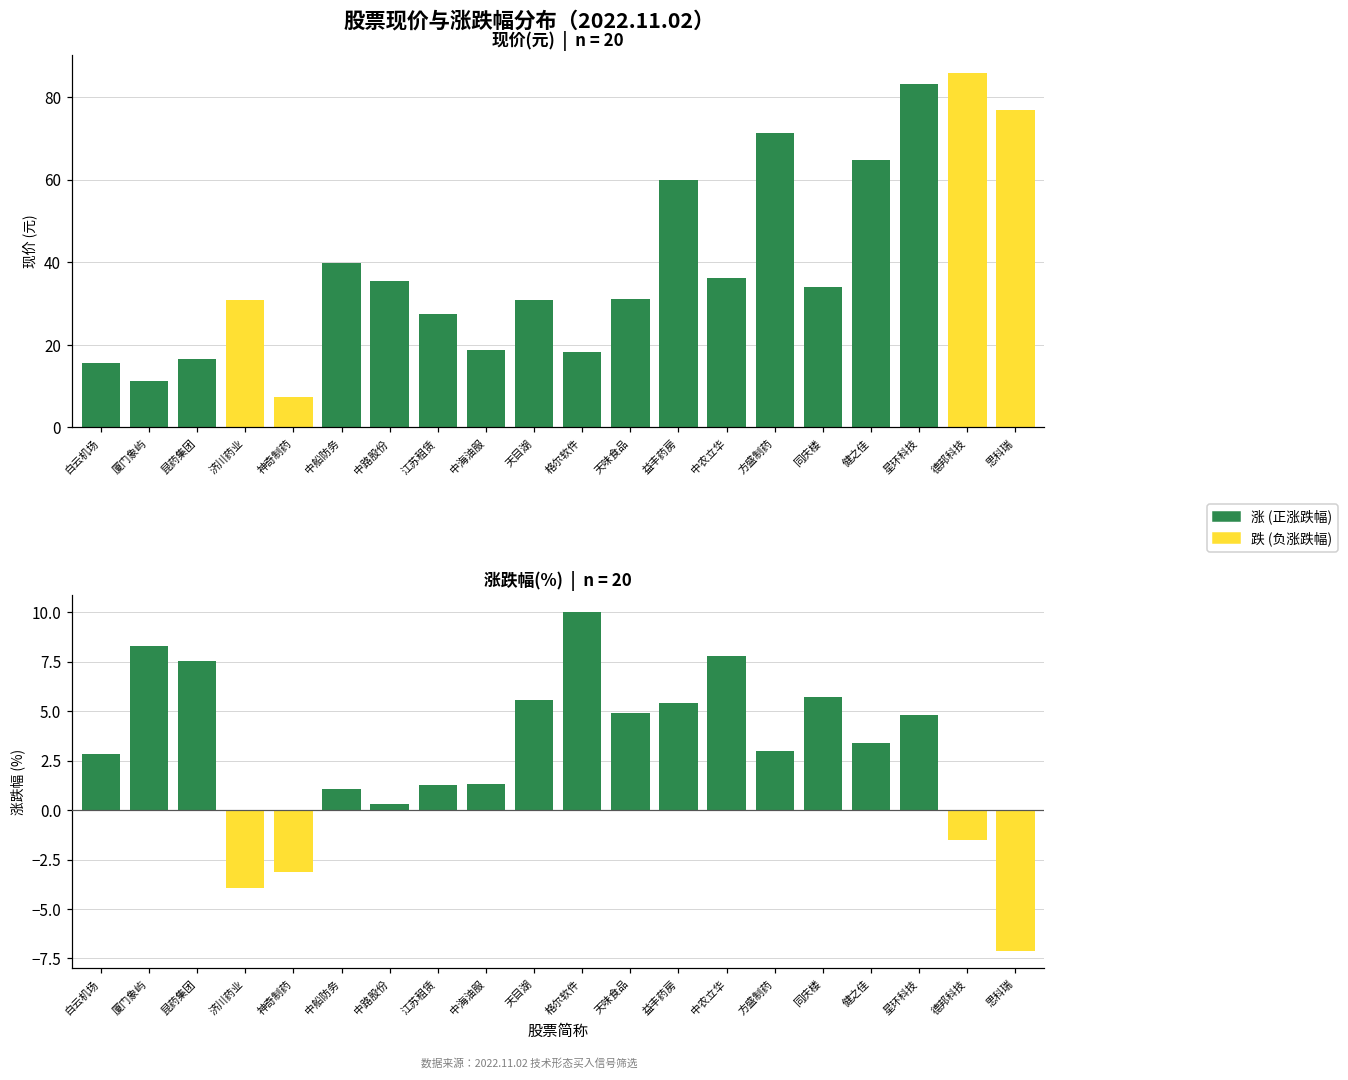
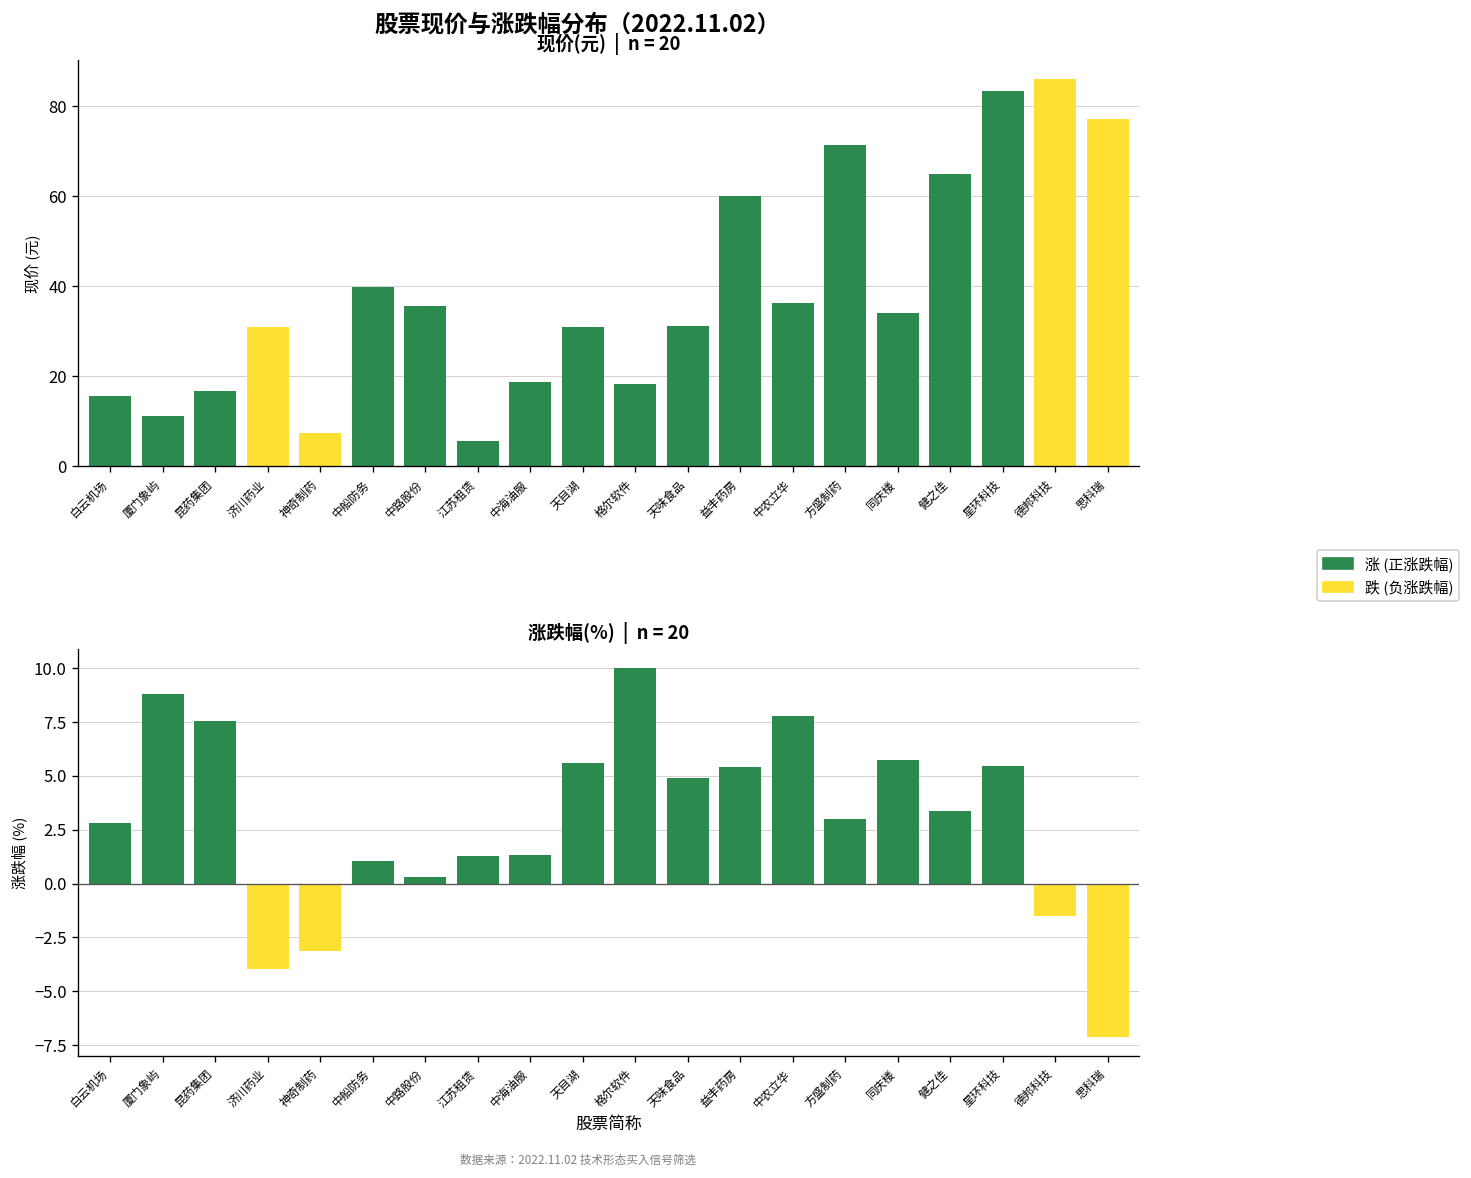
现价(元) | n = 20, 江苏租赁: 27 -> 6
涨跌幅(%) | n = 20, 厦门象屿: 8.3 -> 8.8
涨跌幅(%) | n = 20, 星环科技: 4.8 -> 5.4
